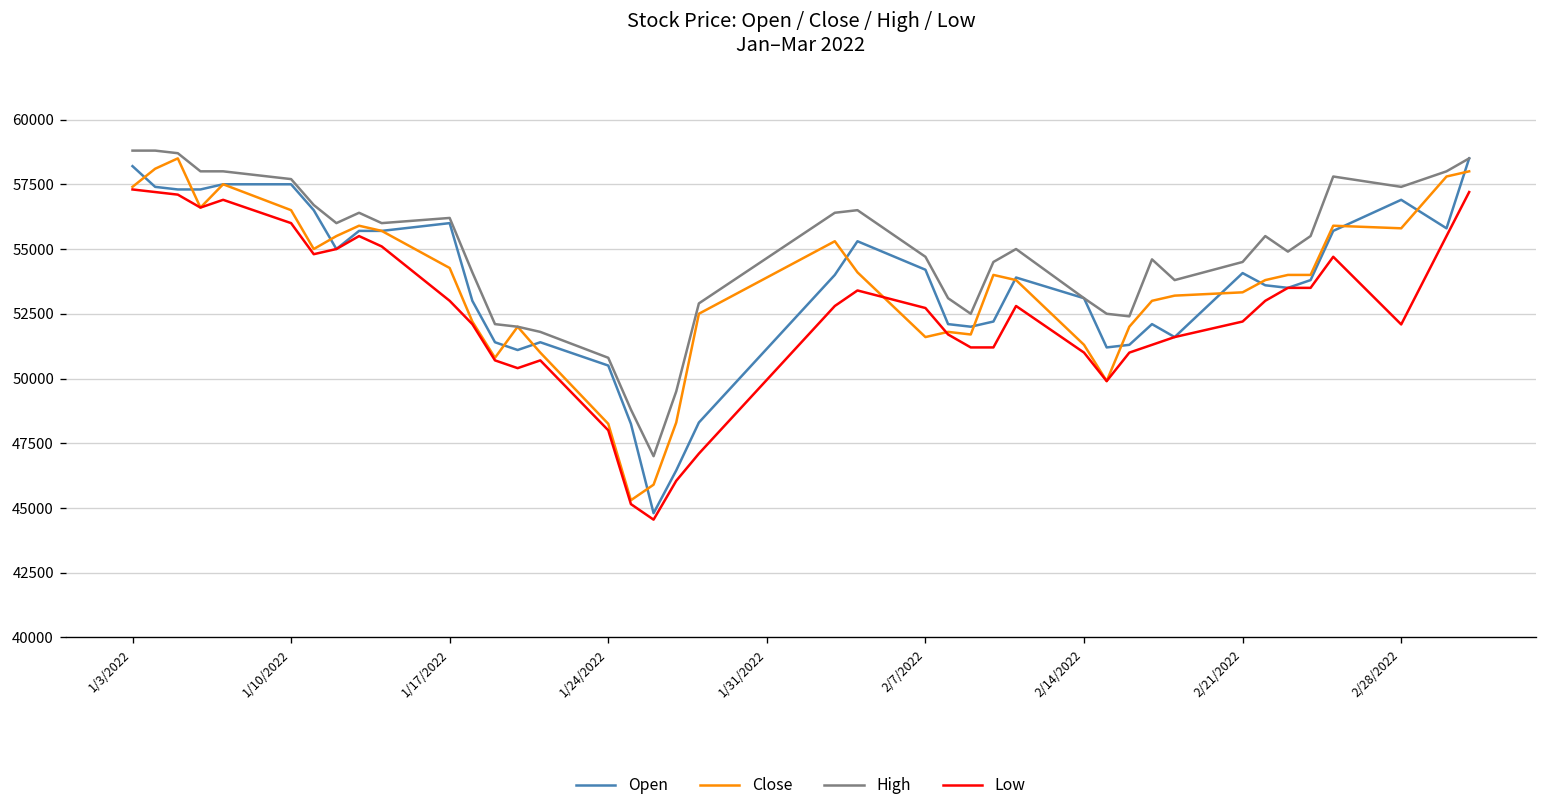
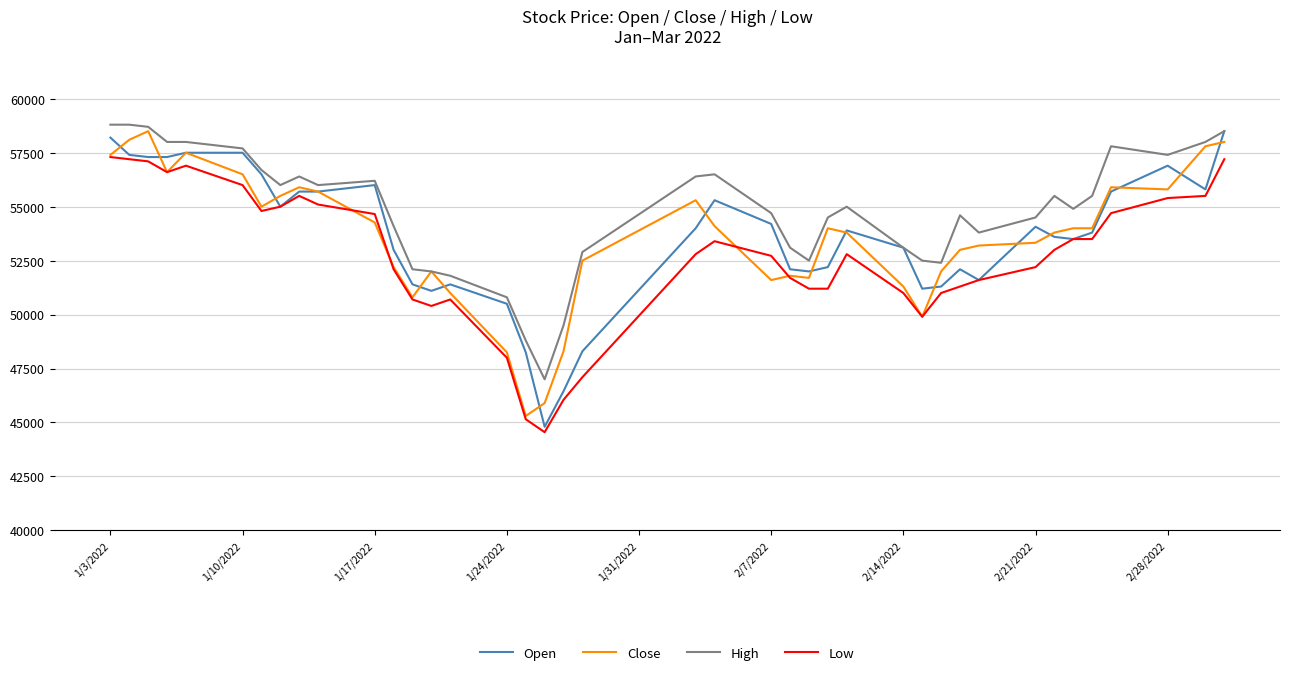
Low, 1/17/2022: 53000 -> 54700
Low, 2/28/2022: 52100 -> 55400
